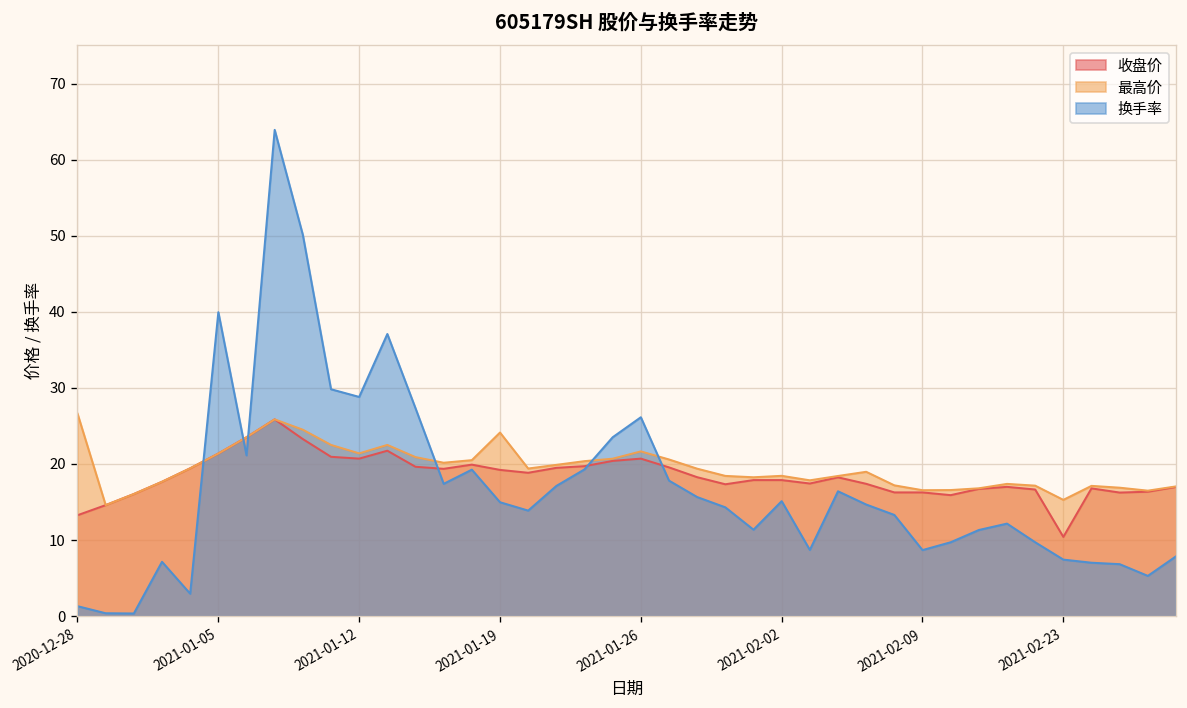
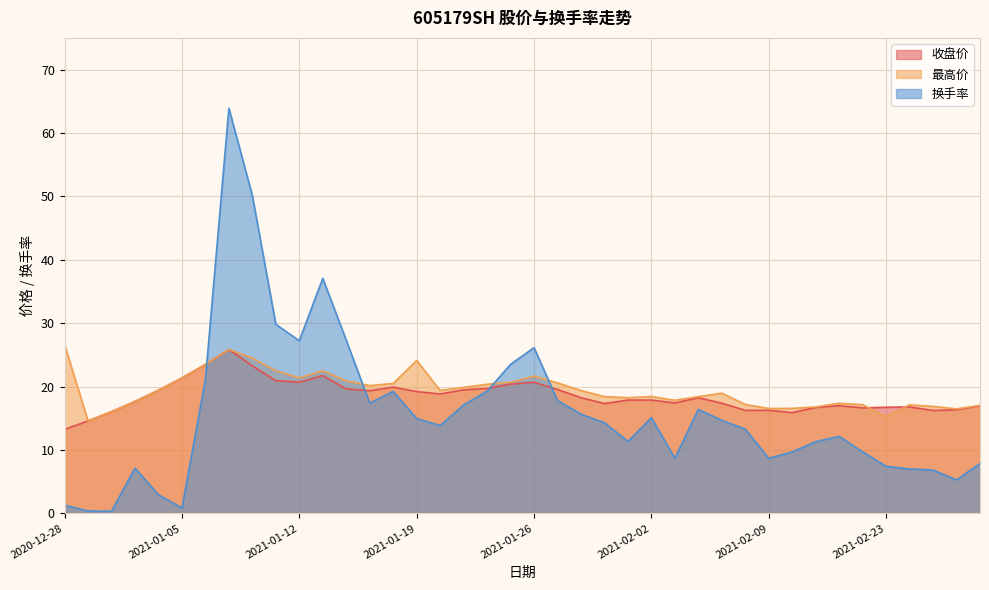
换手率, 2021-01-05: 40 -> 1
换手率, 2021-01-12: 29 -> 27
收盘价, 2021-02-23: 10 -> 17
